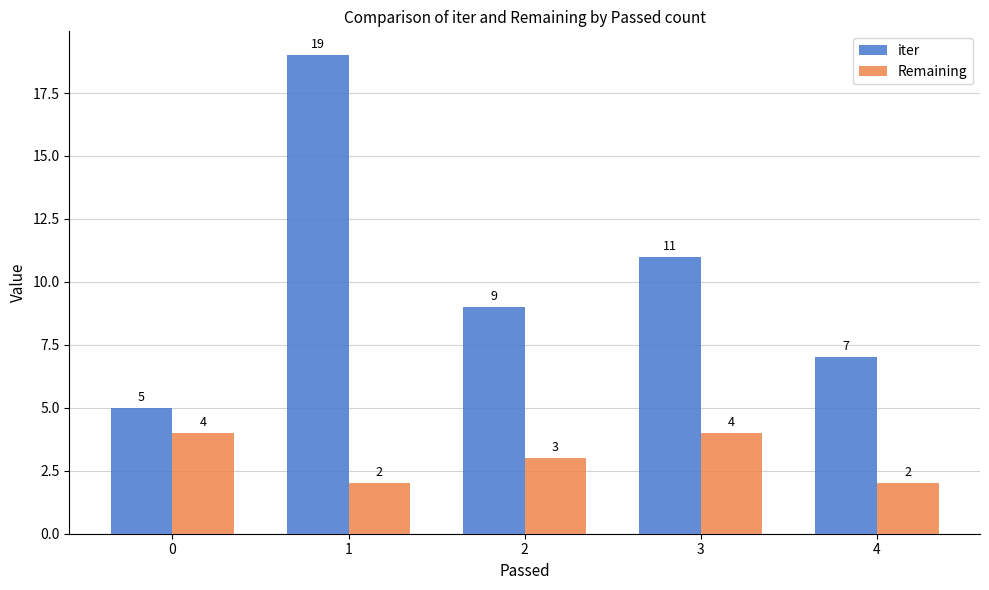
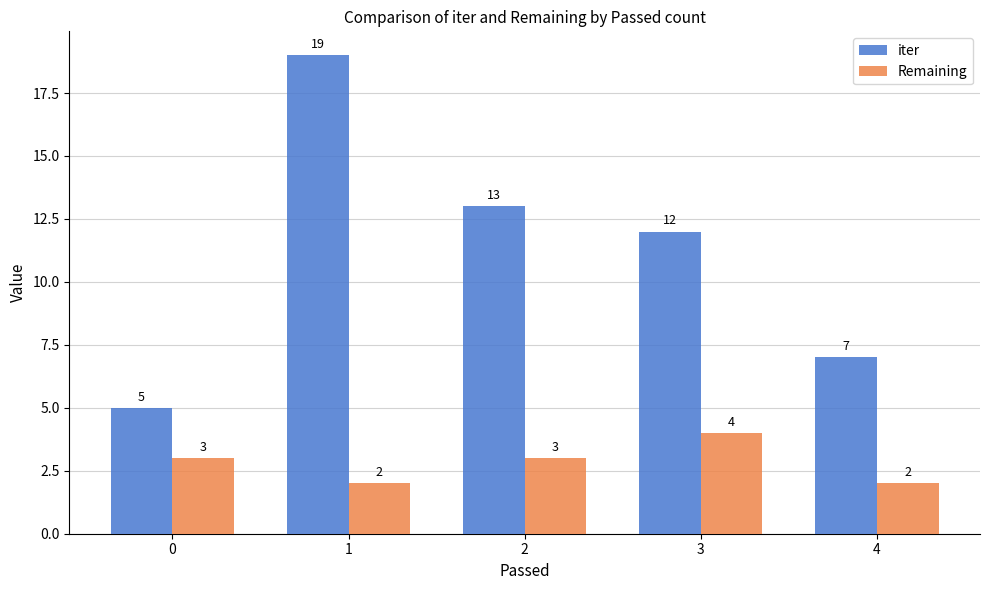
Remaining, 0: 4 -> 3
iter, 2: 9 -> 13
iter, 3: 11 -> 12
